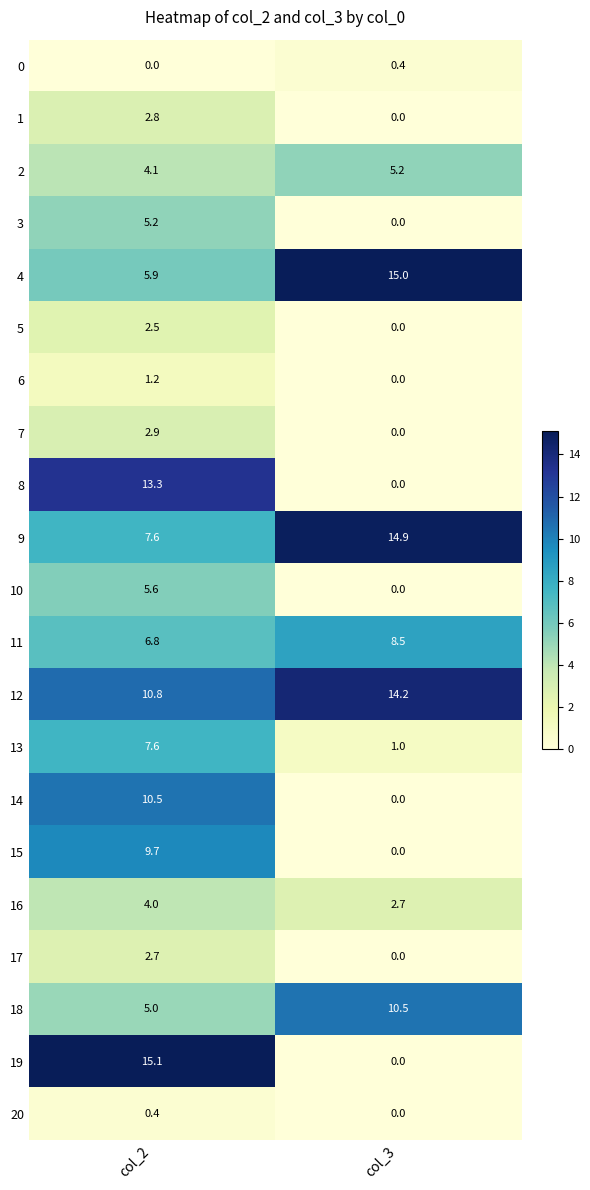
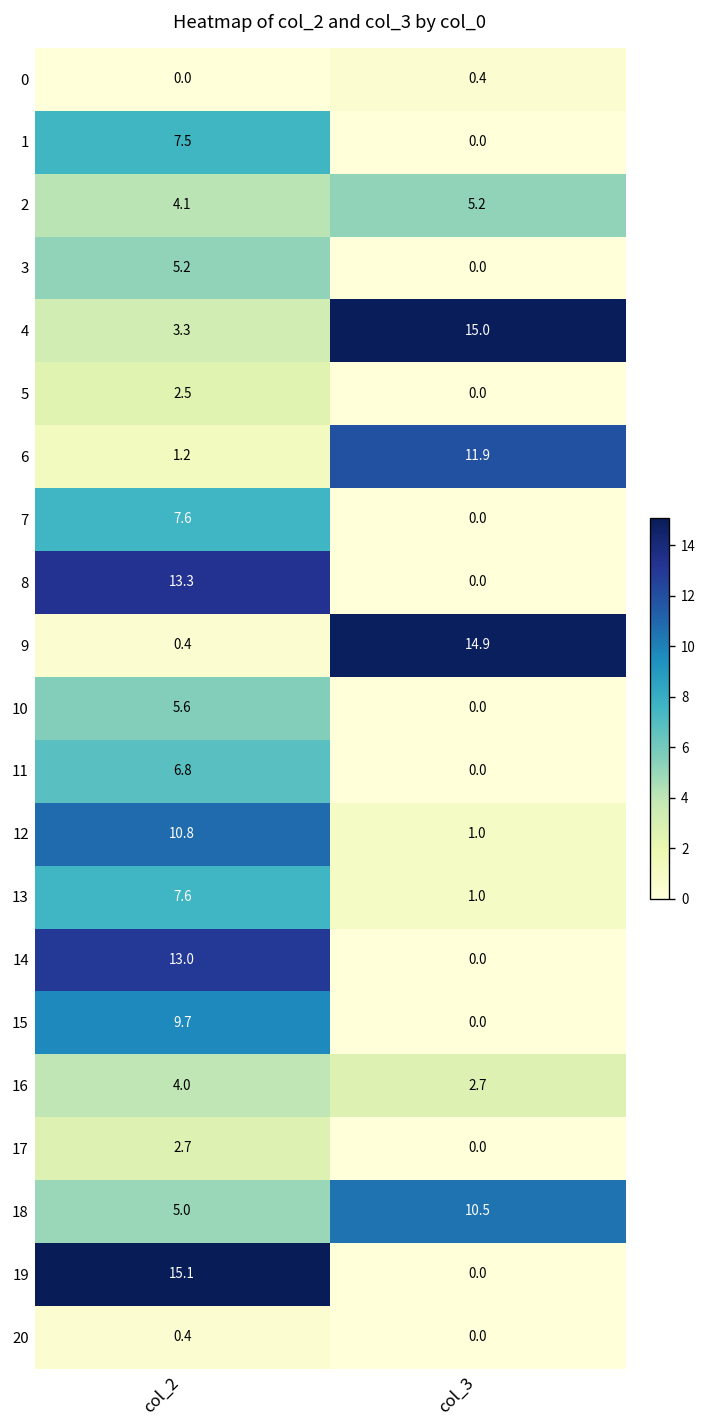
1, col_2: 2.8 -> 7.5
4, col_2: 5.9 -> 3.3
6, col_3: 0.0 -> 11.9
7, col_2: 2.9 -> 7.6
9, col_2: 7.6 -> 0.4
11, col_3: 8.5 -> 0.0
12, col_3: 14.2 -> 1.0
14, col_2: 10.5 -> 13.0
